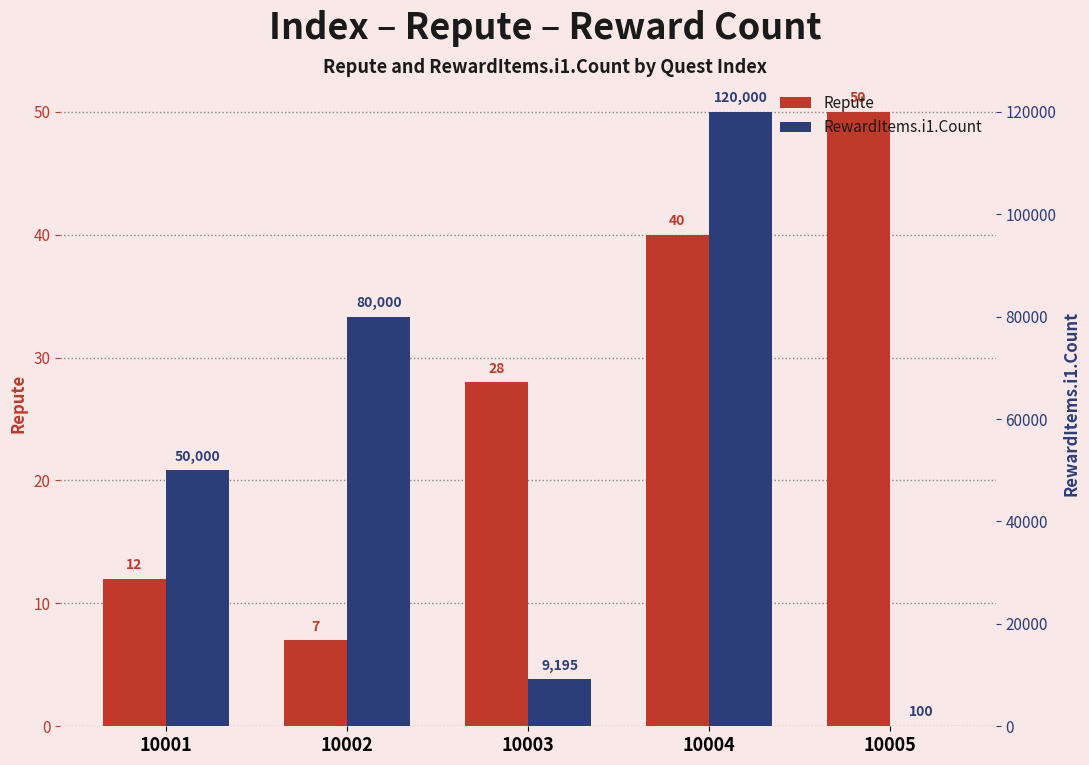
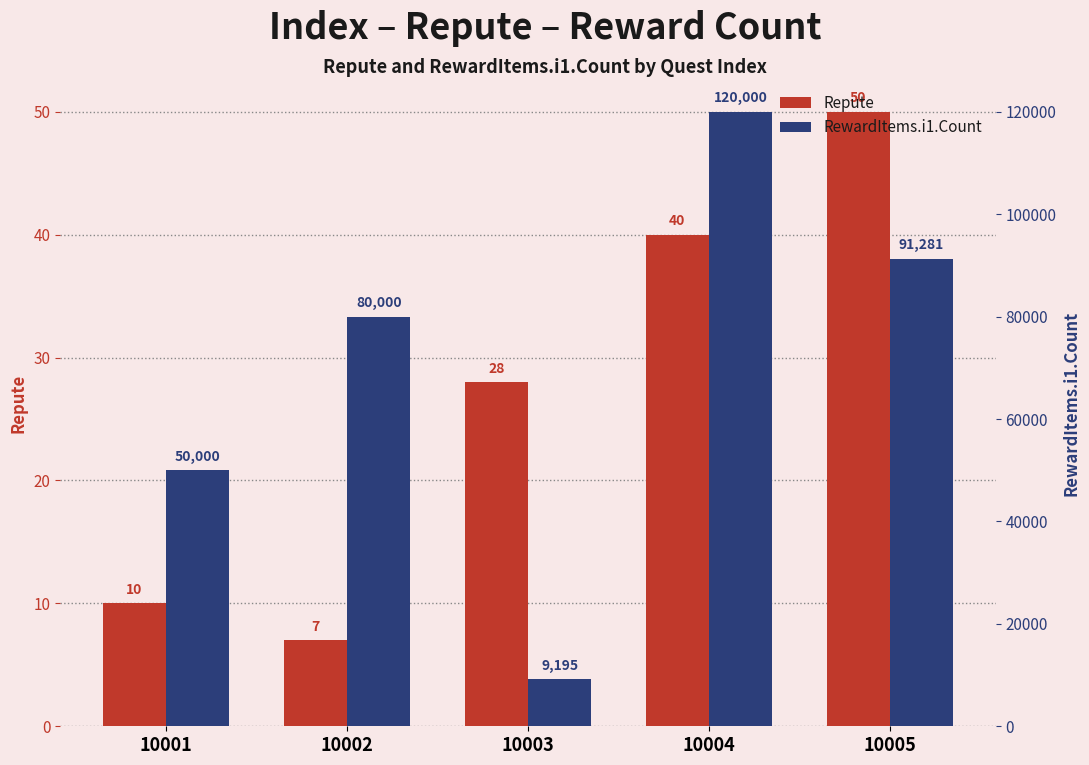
Repute, 10001: 12 -> 10
RewardItems.i1.Count, 10005: 100 -> 91,281
